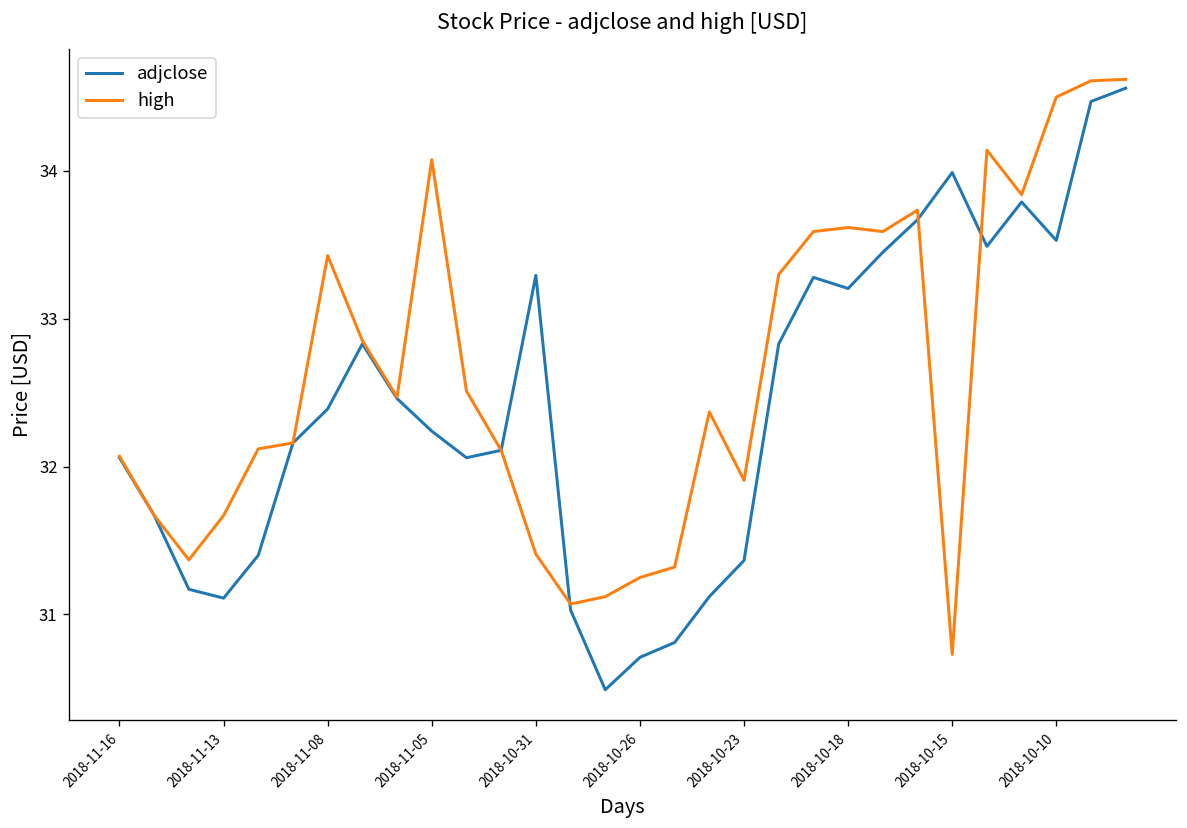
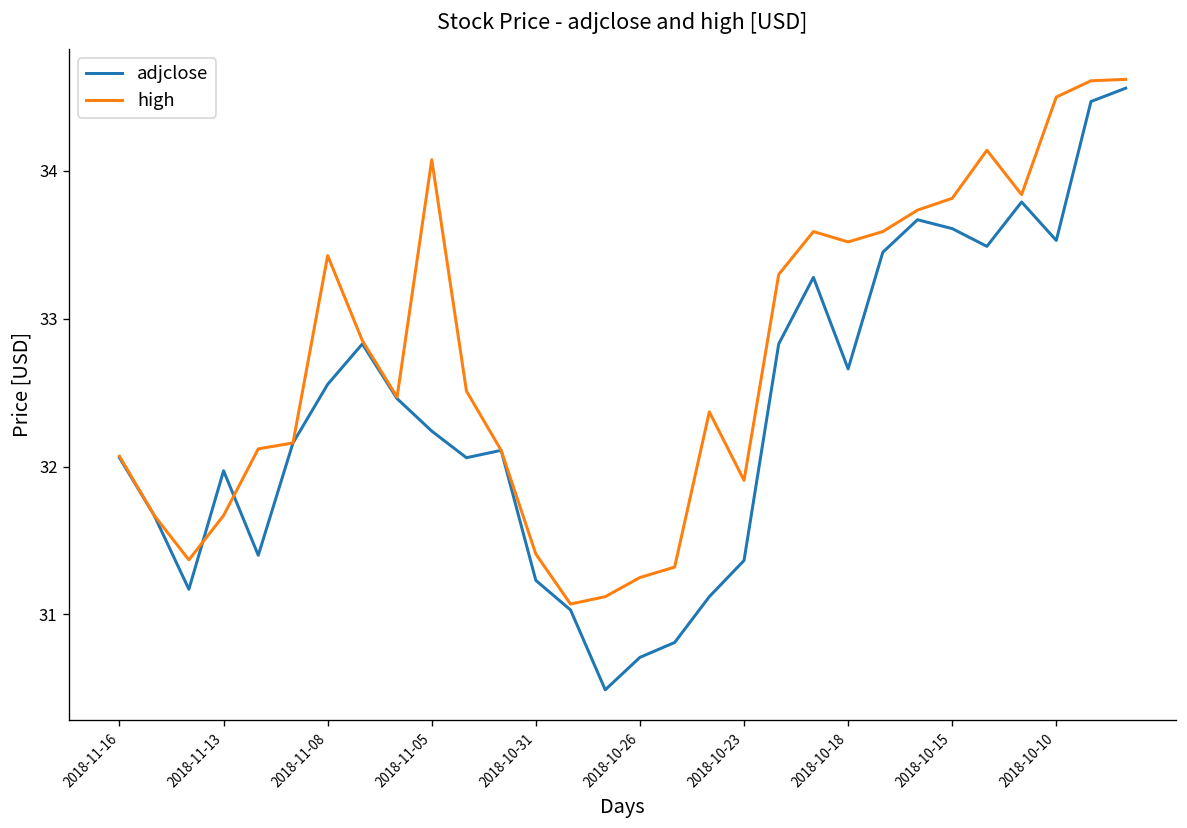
adjclose, 2018-11-13: 31.11 -> 31.97
adjclose, 2018-11-08: 32.39 -> 32.56
adjclose, 2018-10-31: 33.29 -> 31.23
adjclose, 2018-10-18: 33.21 -> 32.66
high, 2018-10-18: 33.62 -> 33.52
adjclose, 2018-10-15: 33.99 -> 33.61
high, 2018-10-15: 30.73 -> 33.81
